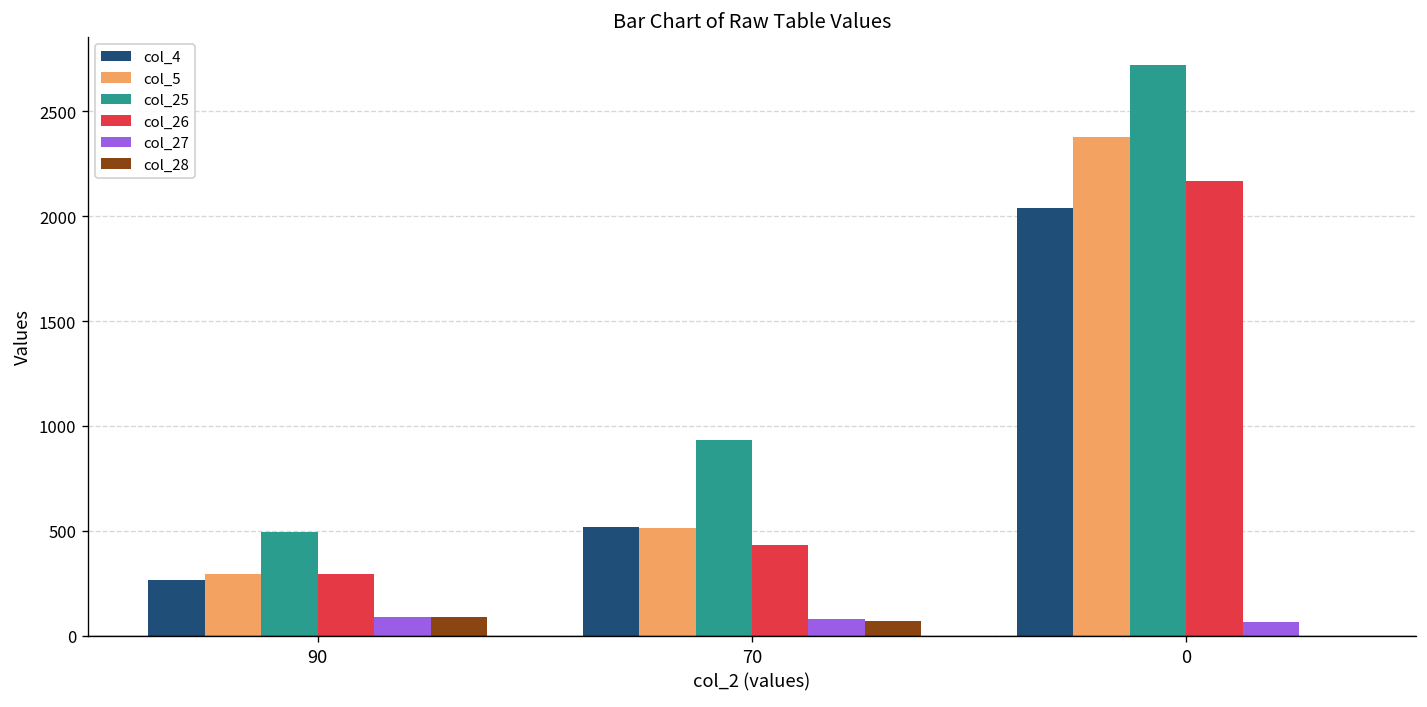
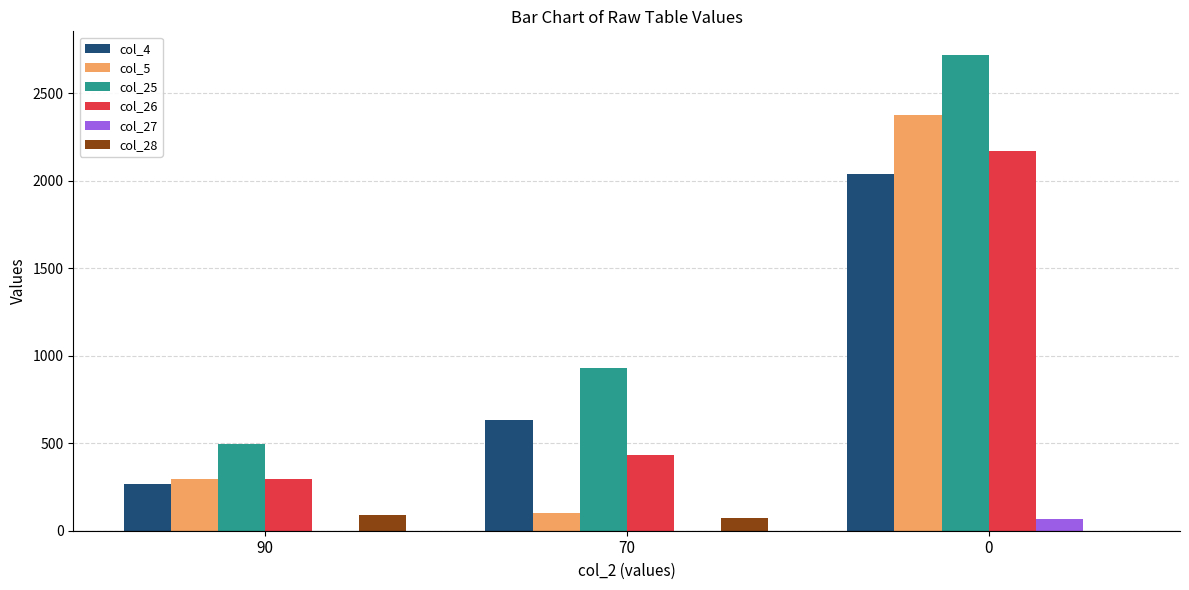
col_27, 90: 90 -> 0
col_4, 70: 520 -> 630
col_5, 70: 520 -> 100
col_27, 70: 80 -> 0
